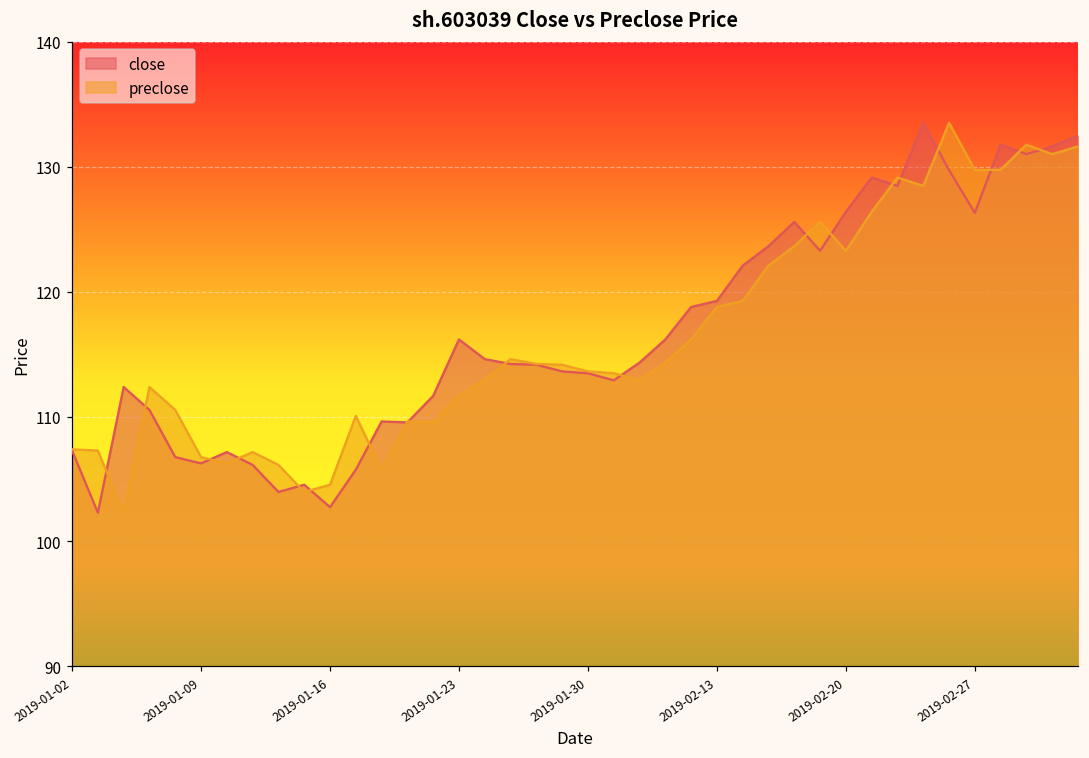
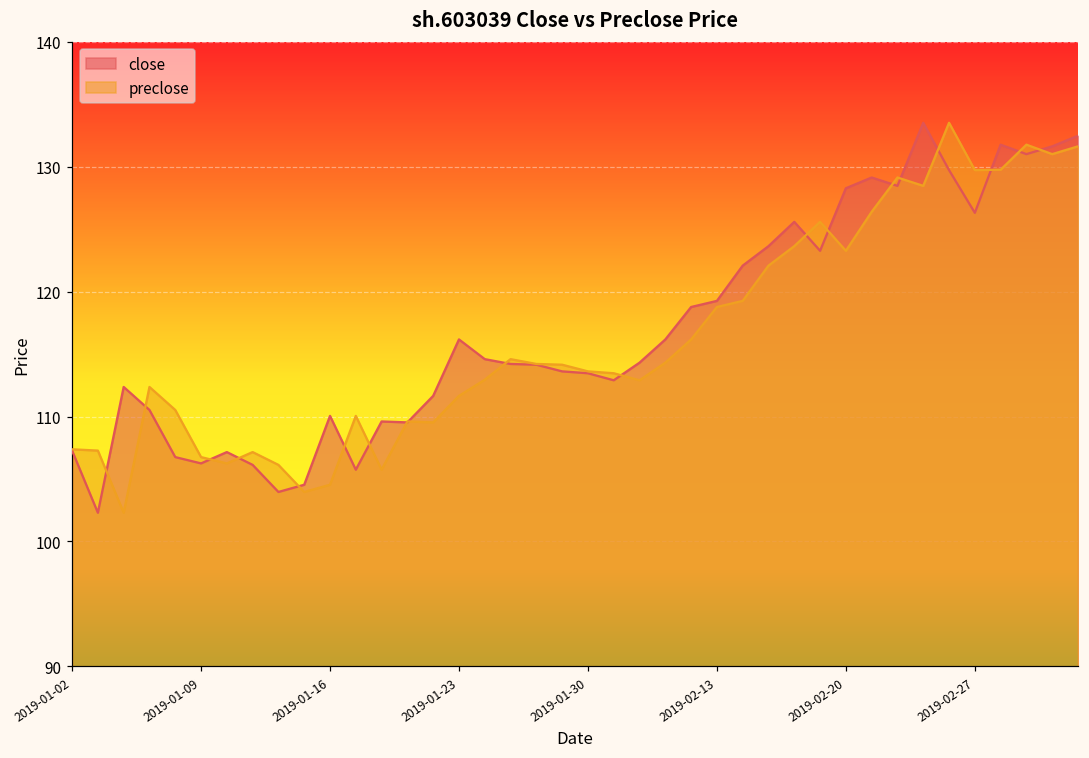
close, 2019-01-16: 102.7 -> 110.0
close, 2019-02-20: 126.4 -> 128.3
